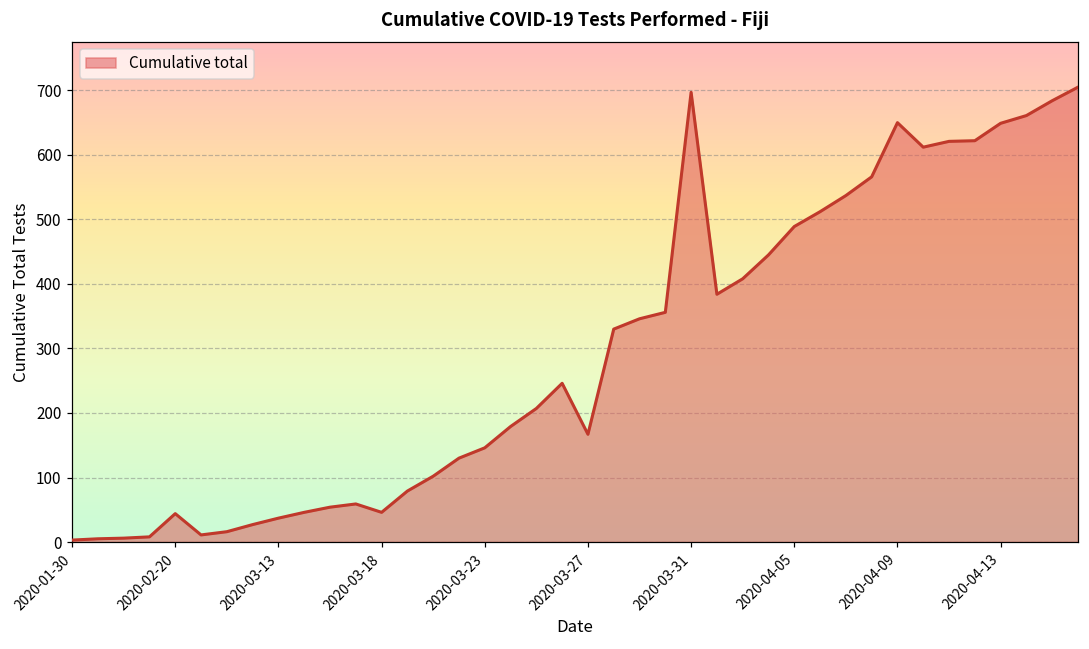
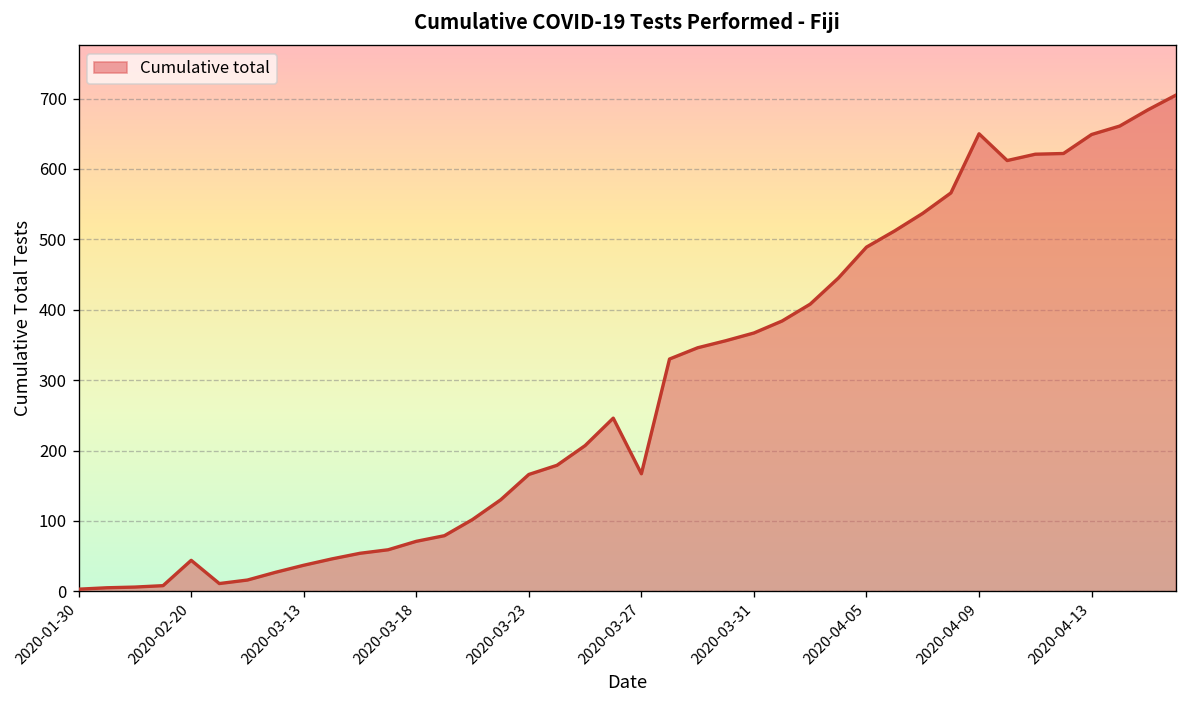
2020-03-18: 50 -> 70
2020-03-23: 150 -> 170
2020-03-31: 700 -> 370
